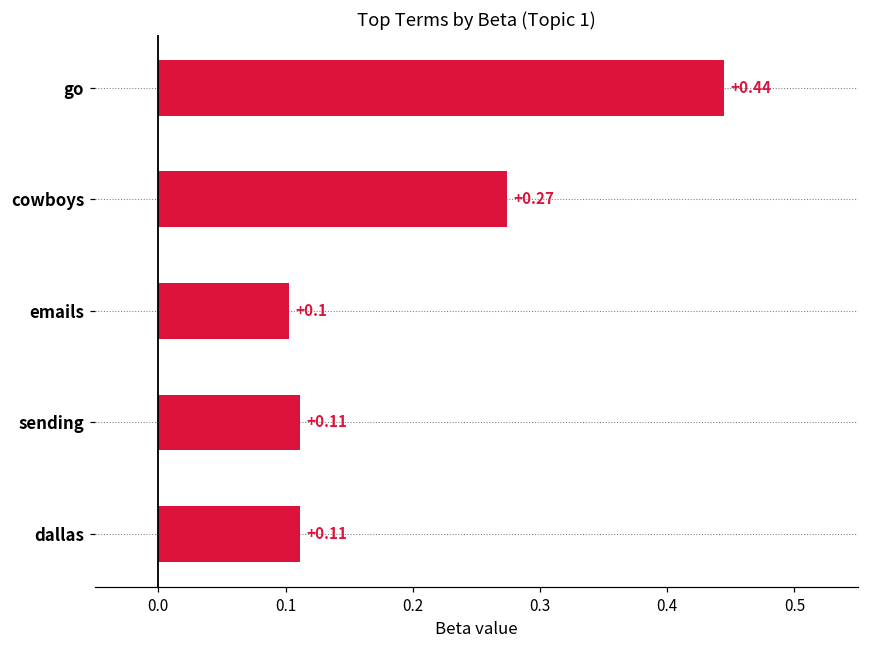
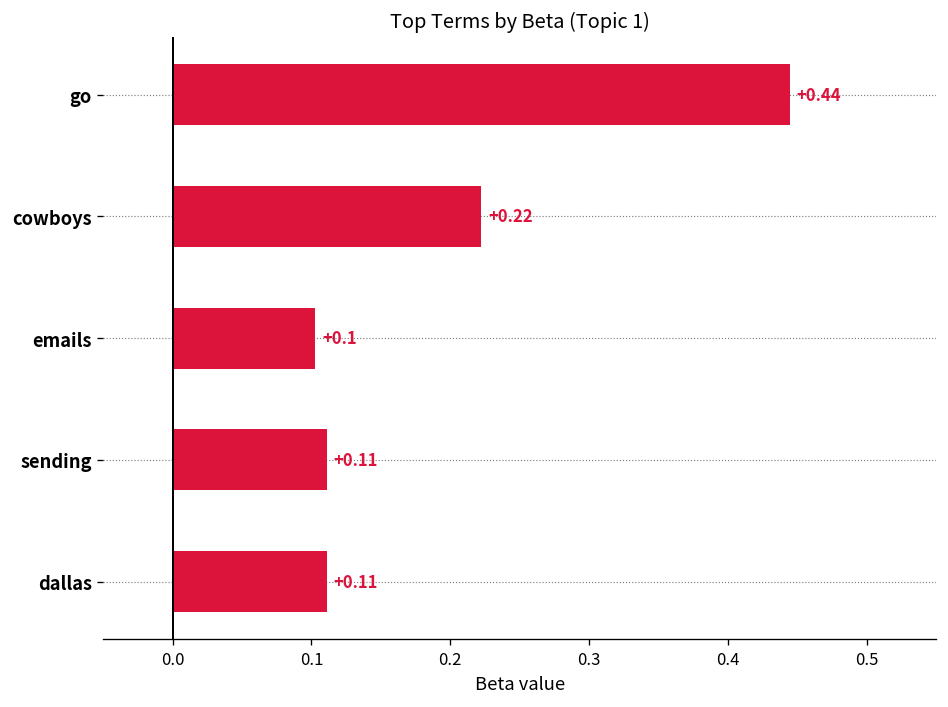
cowboys: +0.27 -> +0.22
